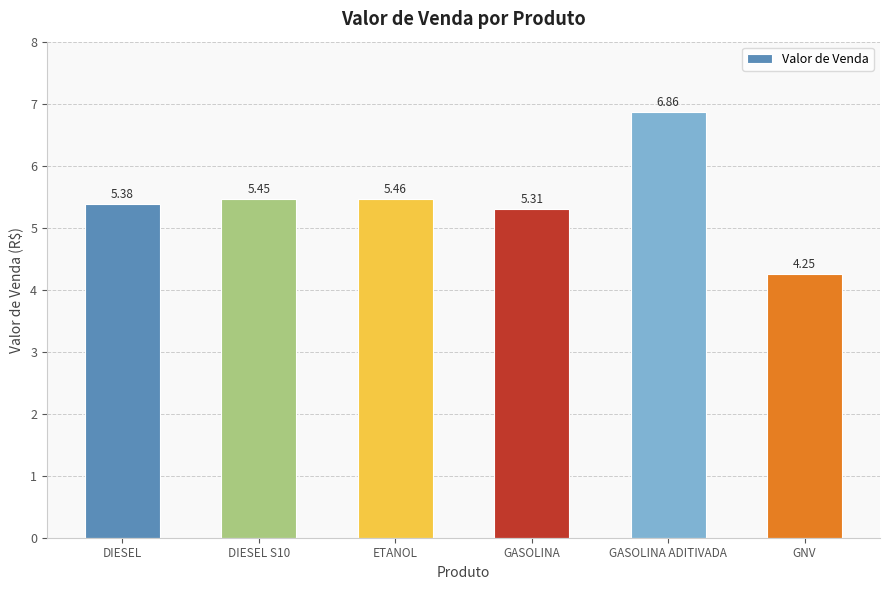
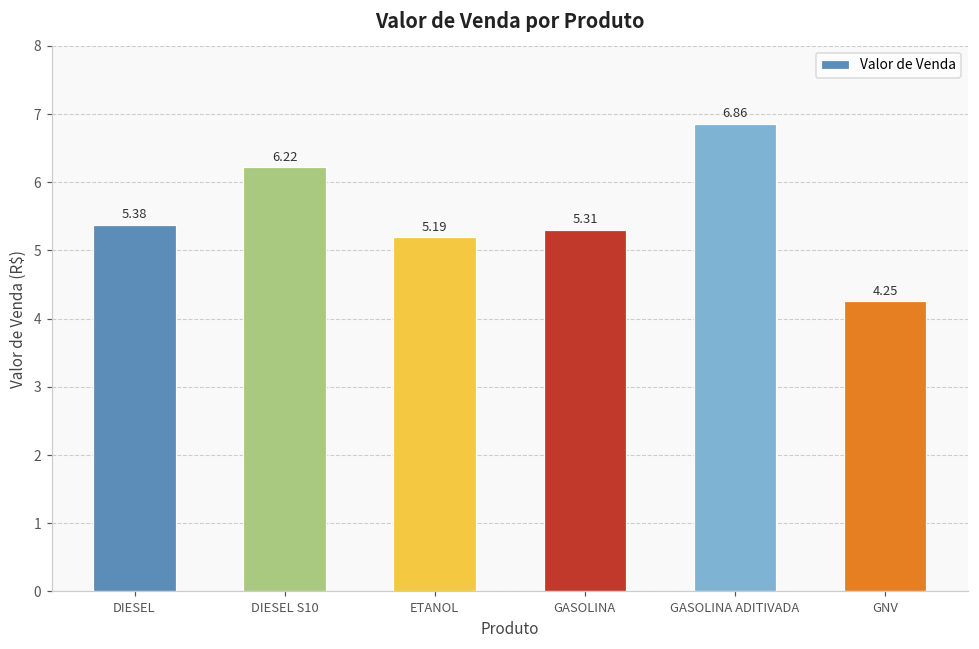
DIESEL S10: 5.45 -> 6.22
ETANOL: 5.46 -> 5.19
